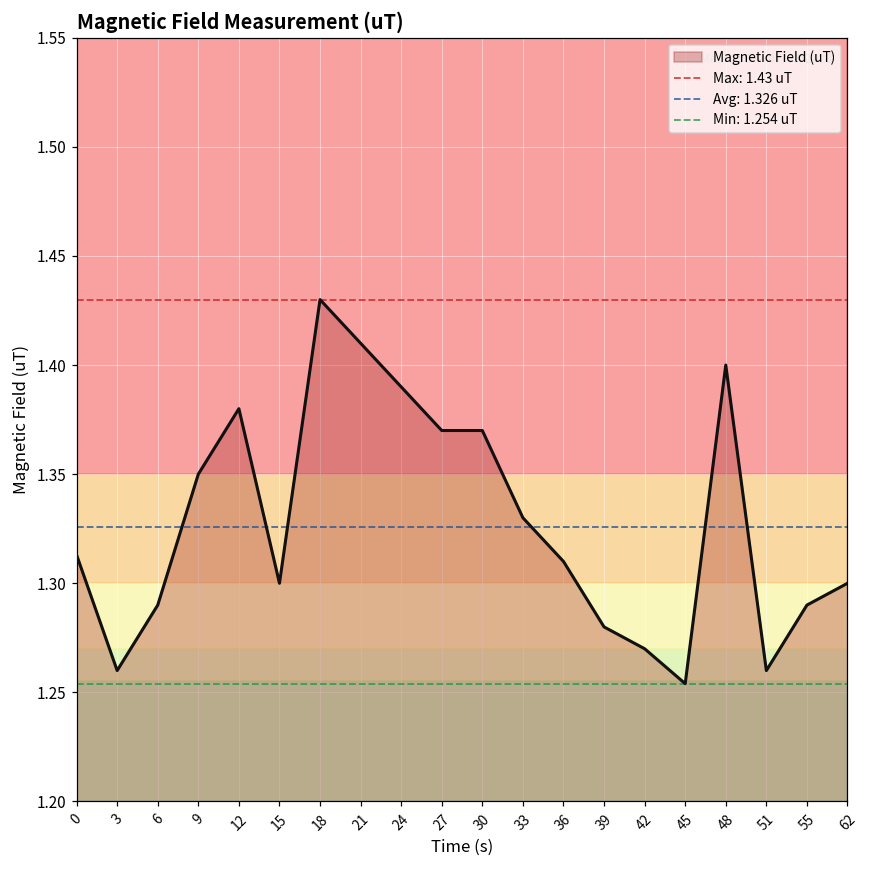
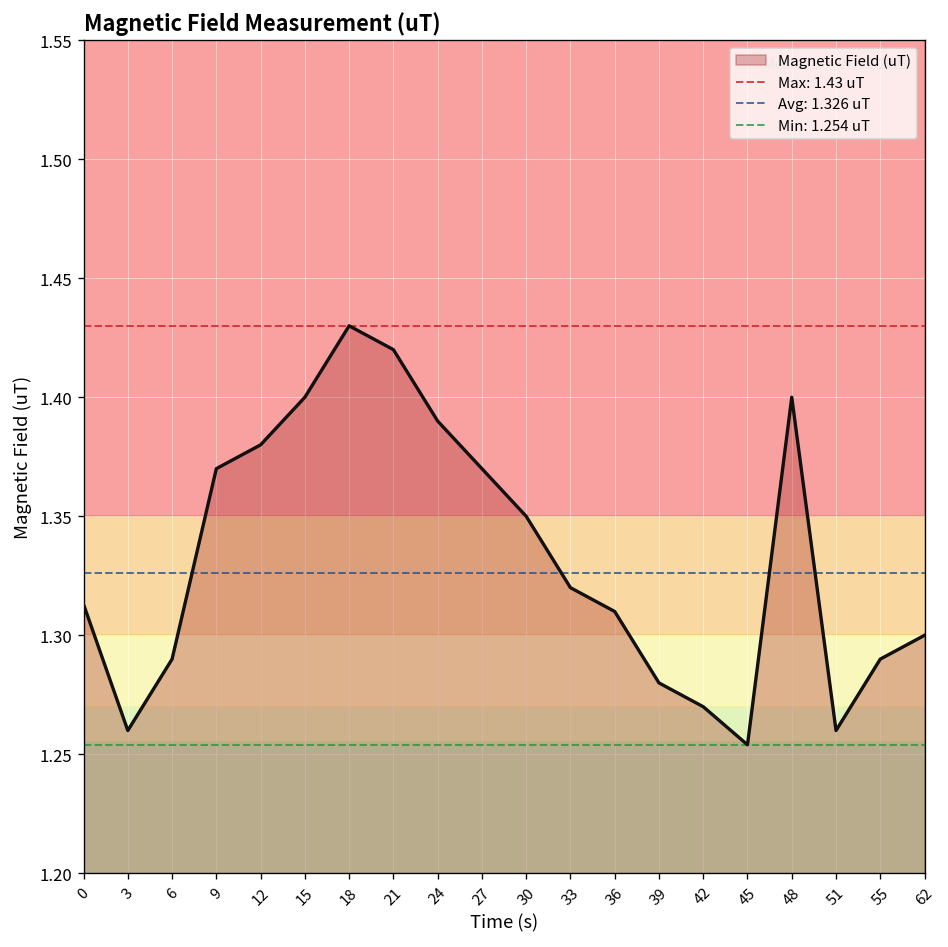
9: 1.35 -> 1.37
15: 1.3 -> 1.4
21: 1.41 -> 1.42
30: 1.37 -> 1.35
33: 1.33 -> 1.32
